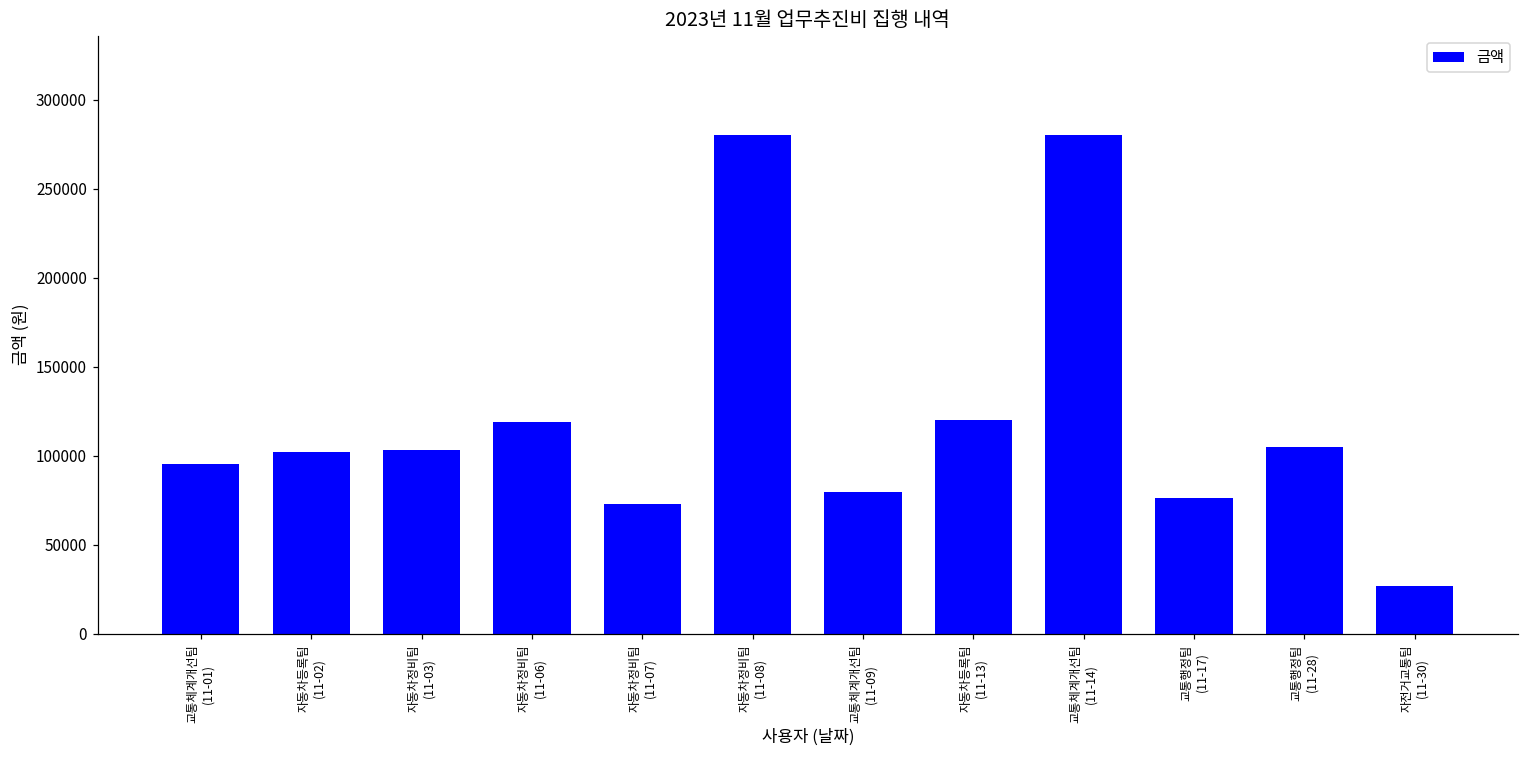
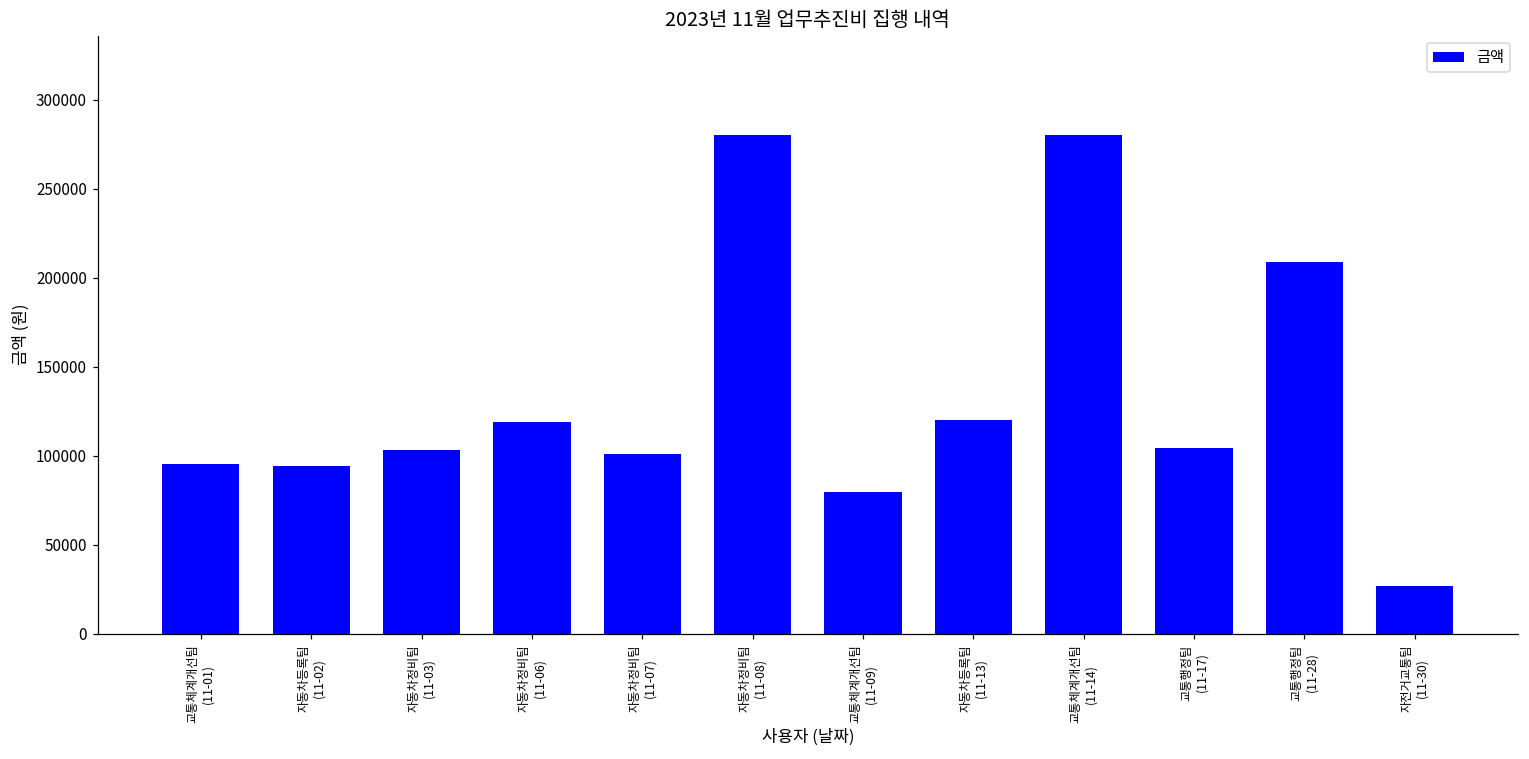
자동차등록팀 (11-02): 102000 -> 94000
자동차정비팀 (11-07): 73000 -> 101000
교통행정팀 (11-17): 76000 -> 104000
교통행정팀 (11-28): 105000 -> 209000
